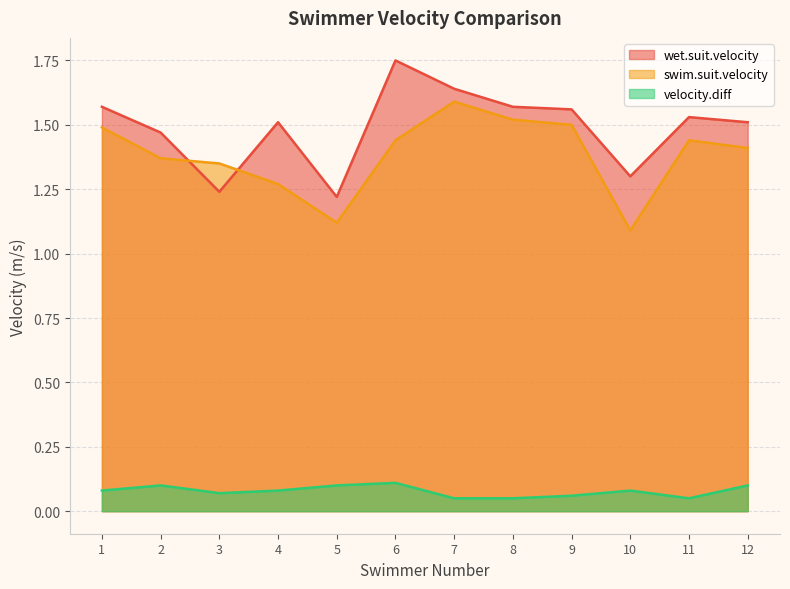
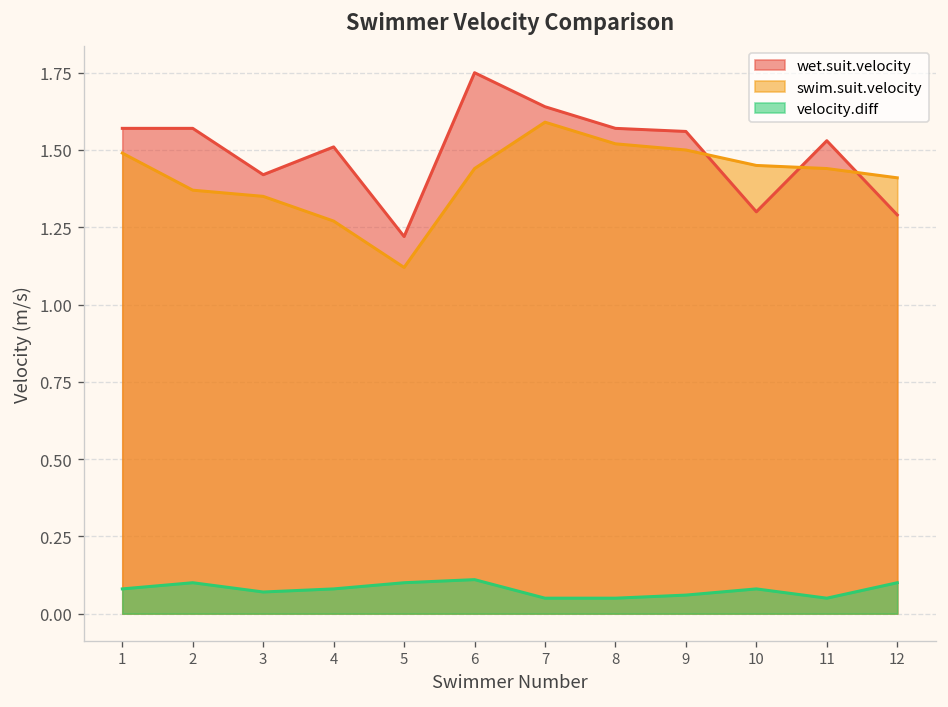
wet.suit.velocity, 2: 1.47 -> 1.57
wet.suit.velocity, 3: 1.24 -> 1.42
swim.suit.velocity, 10: 1.09 -> 1.45
wet.suit.velocity, 12: 1.51 -> 1.29
